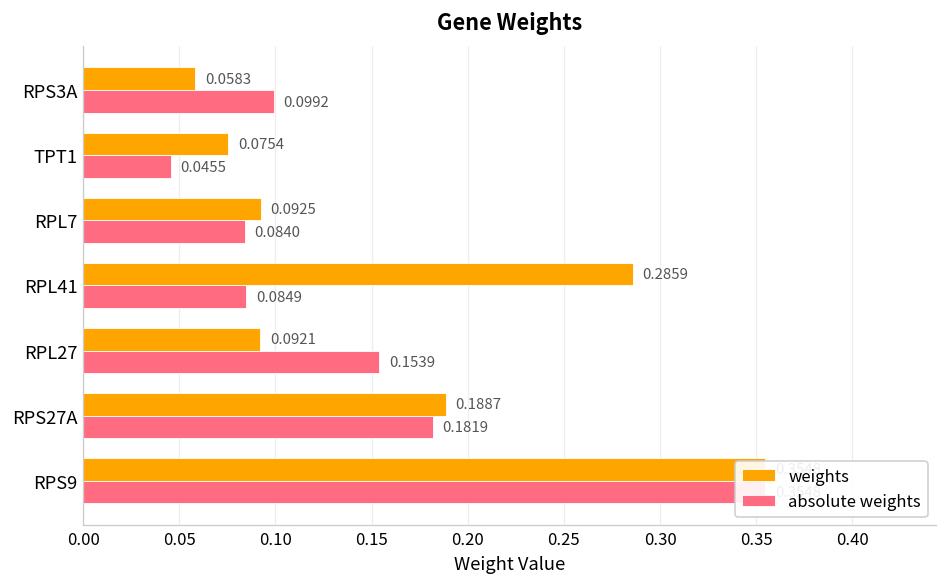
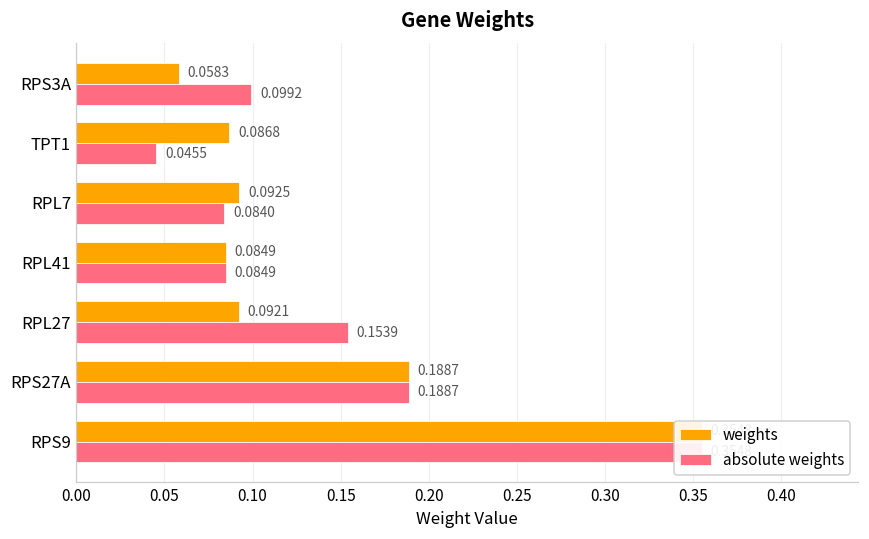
weights, TPT1: 0.0754 -> 0.0868
weights, RPL41: 0.2859 -> 0.0849
absolute weights, RPS27A: 0.1819 -> 0.1887
